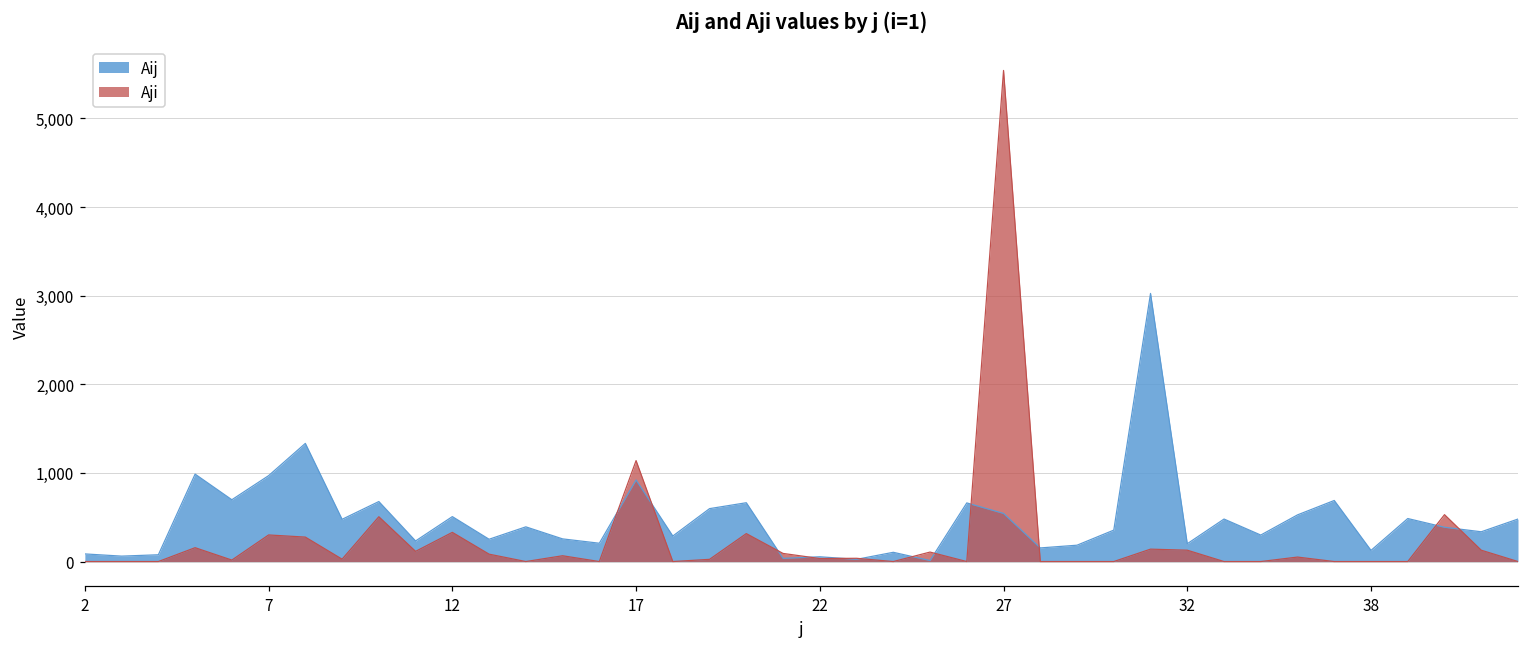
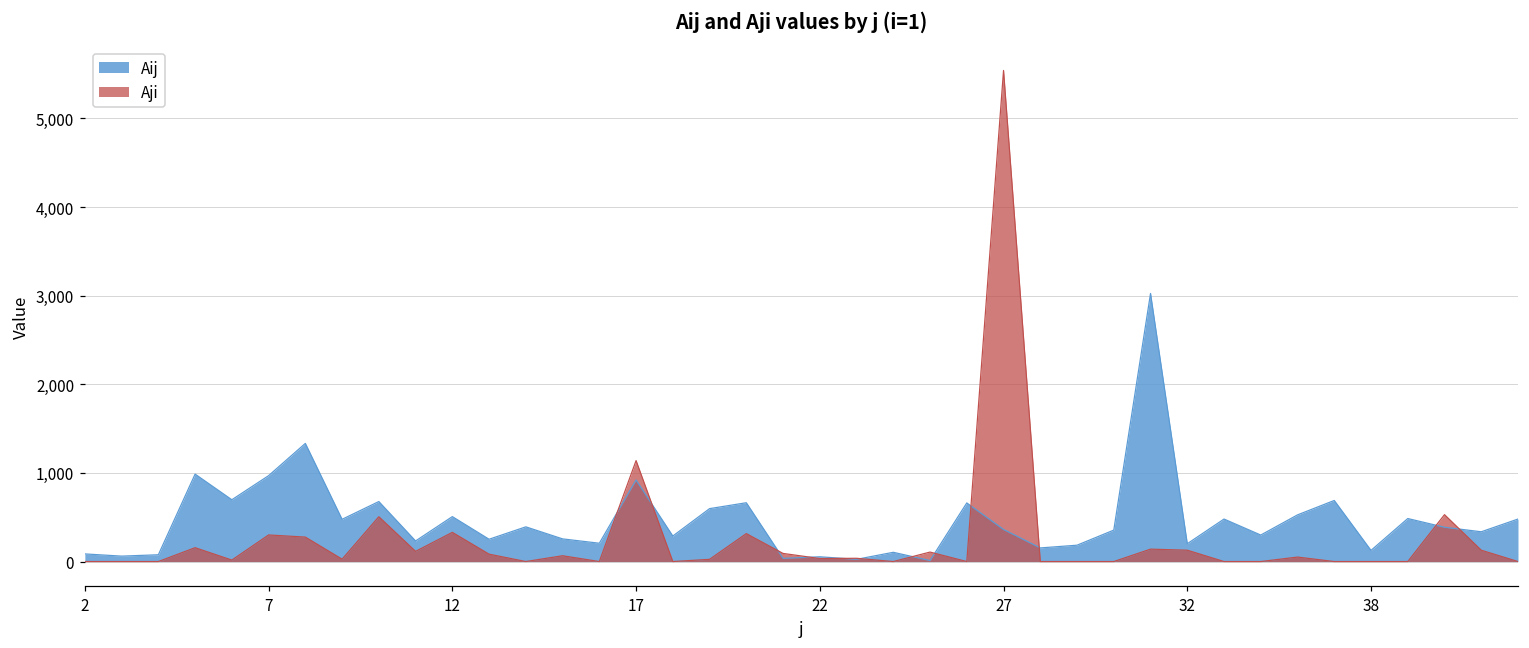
Aij, 27: 500 -> 400
